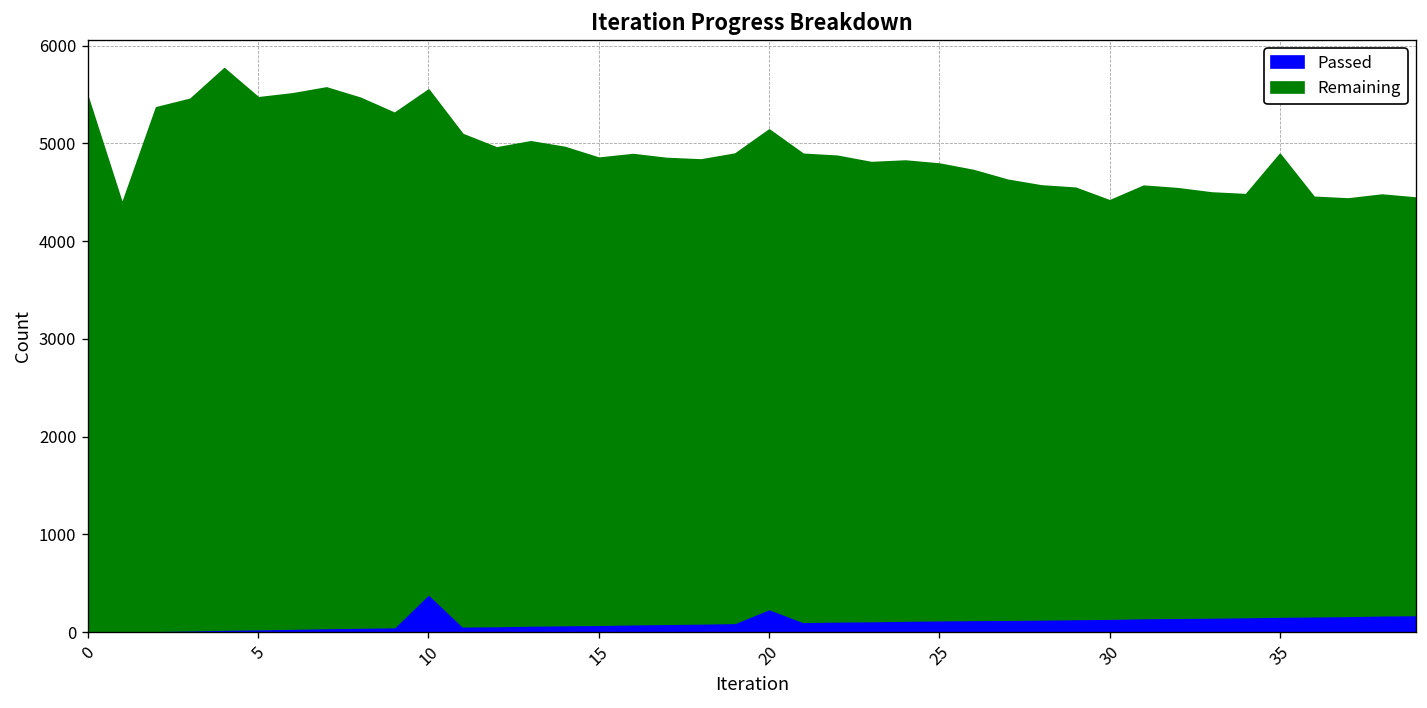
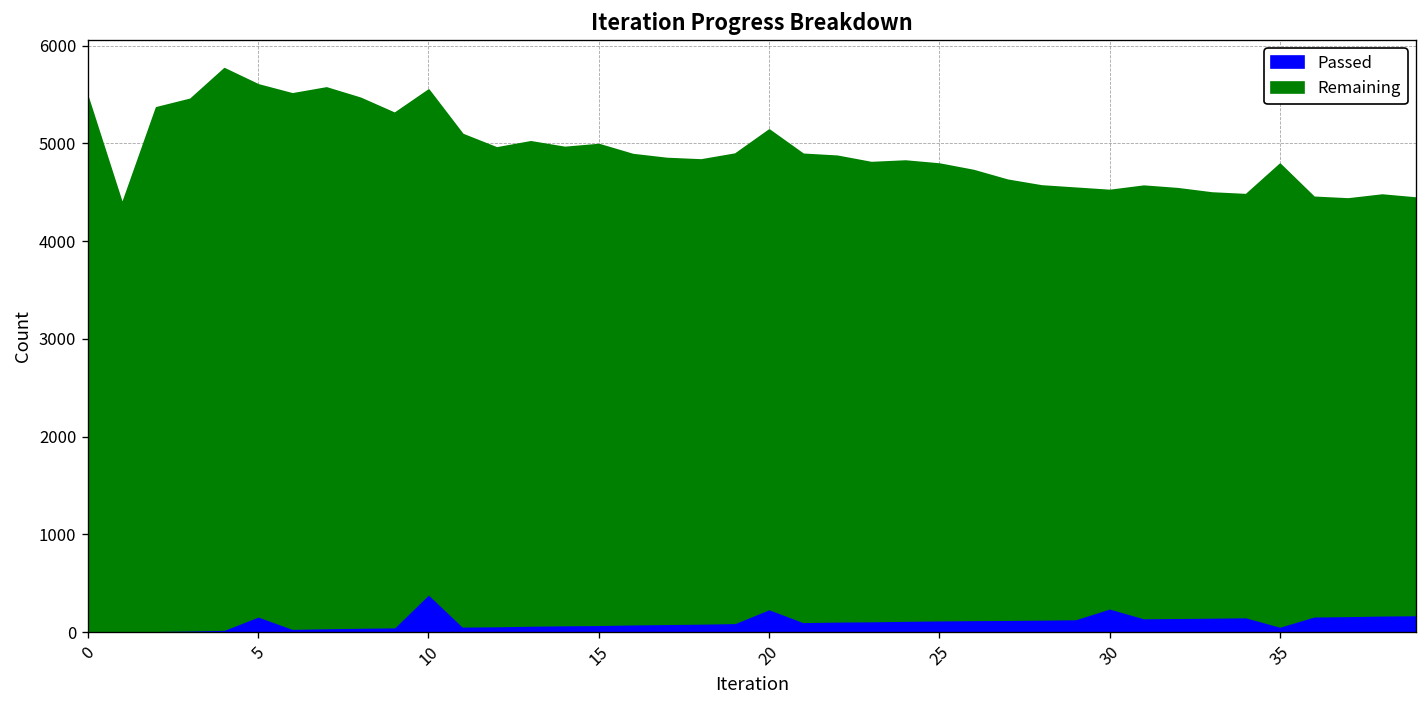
Passed, 5: 0 -> 200
Remaining, 15: 4800 -> 4900
Passed, 30: 100 -> 200
Passed, 35: 200 -> 100
